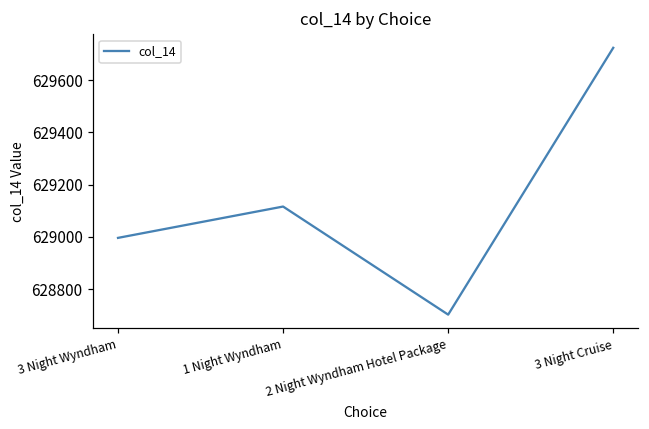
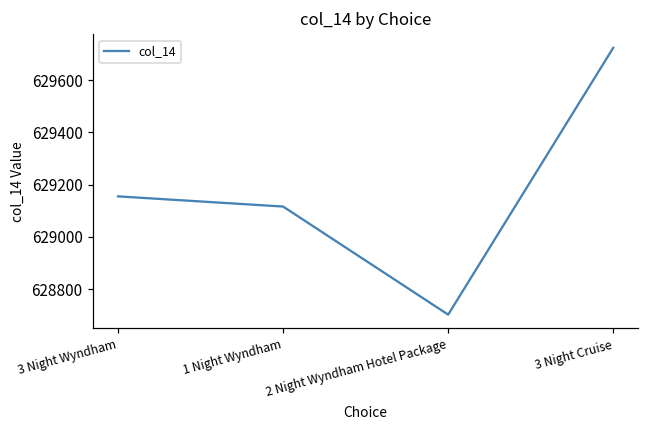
3 Night Wyndham: 629000 -> 629160
